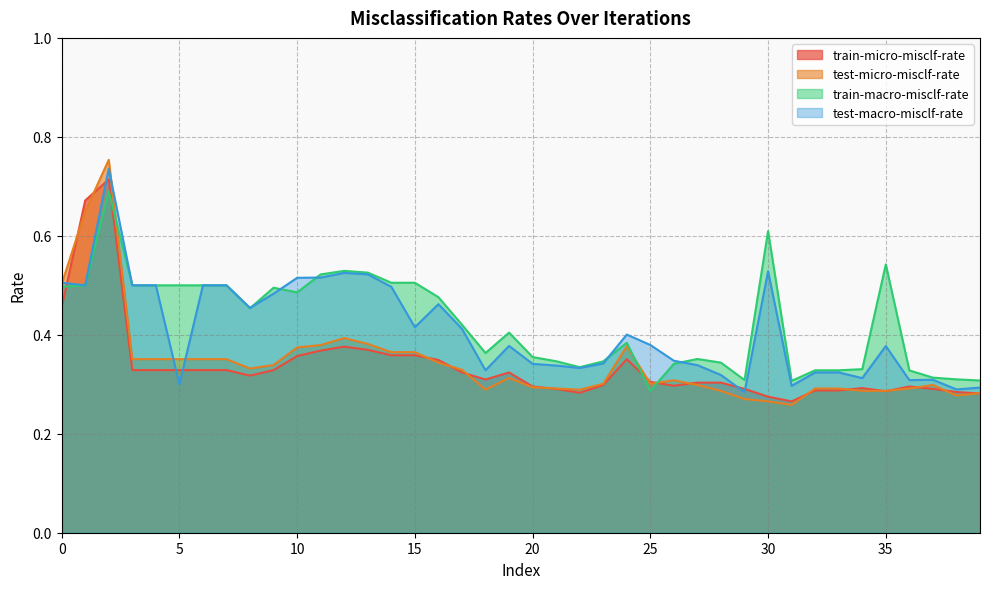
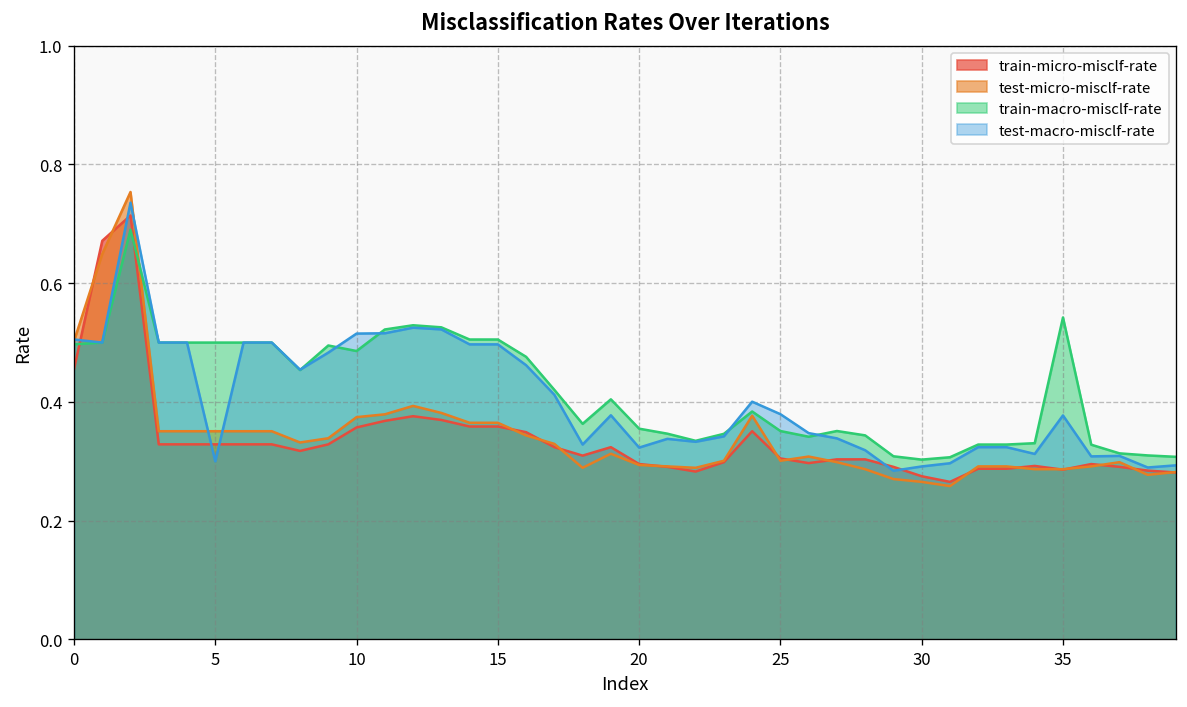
test-macro-misclf-rate, 15: 0.42 -> 0.50
test-macro-misclf-rate, 20: 0.34 -> 0.32
train-macro-misclf-rate, 25: 0.29 -> 0.35
train-macro-misclf-rate, 30: 0.61 -> 0.30
test-macro-misclf-rate, 30: 0.53 -> 0.29
